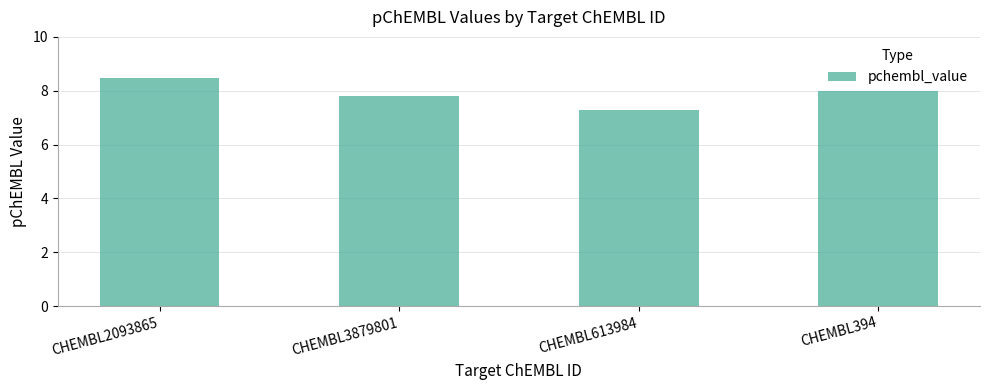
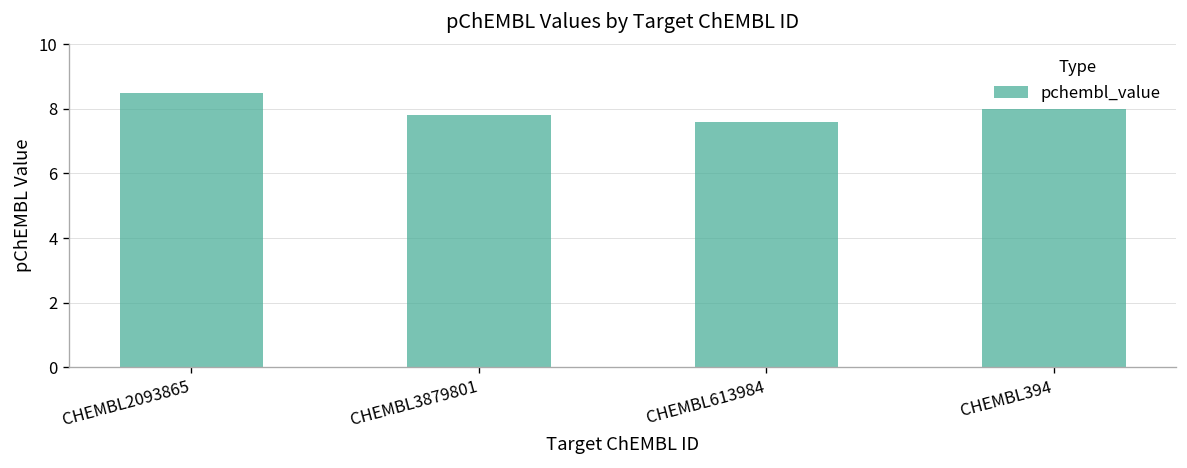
CHEMBL613984: 7.3 -> 7.6
